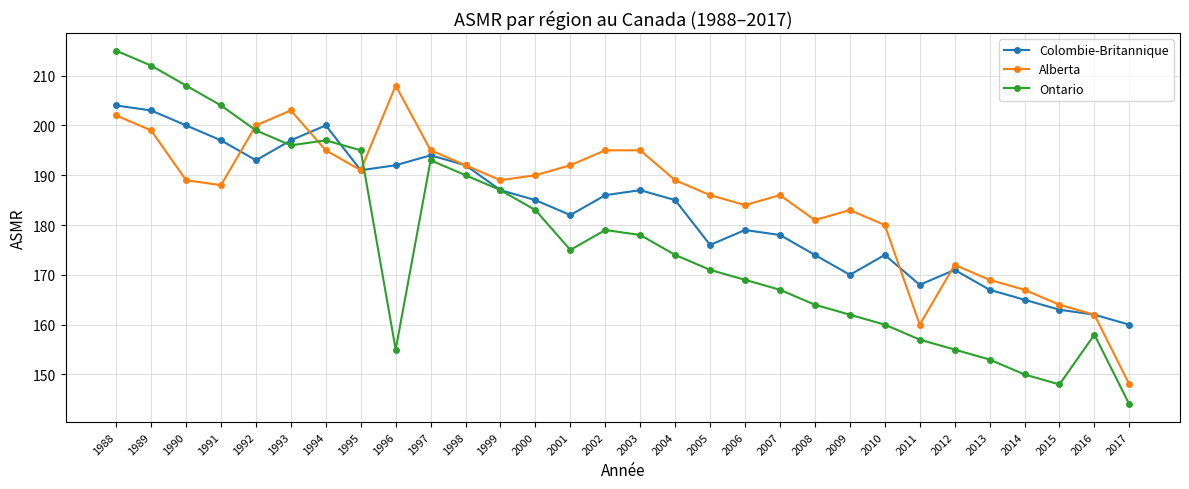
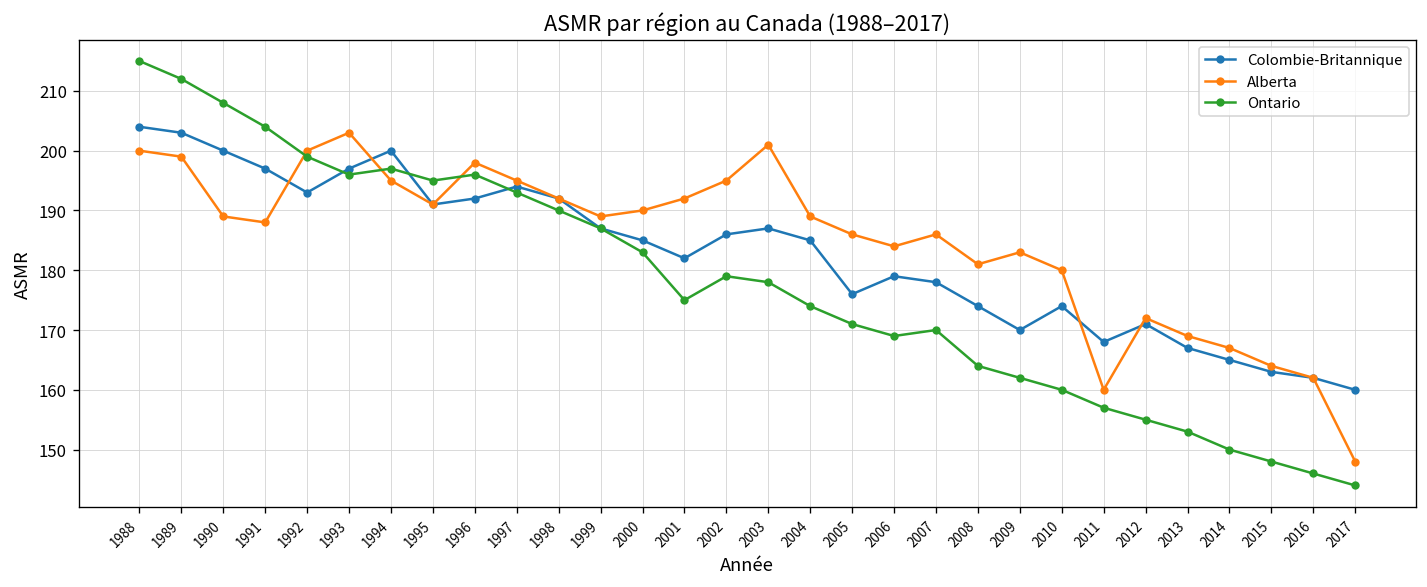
Alberta, 1988: 202 -> 200
Alberta, 1996: 208 -> 198
Ontario, 1996: 155 -> 196
Alberta, 2003: 195 -> 201
Ontario, 2007: 167 -> 170
Ontario, 2016: 158 -> 146
